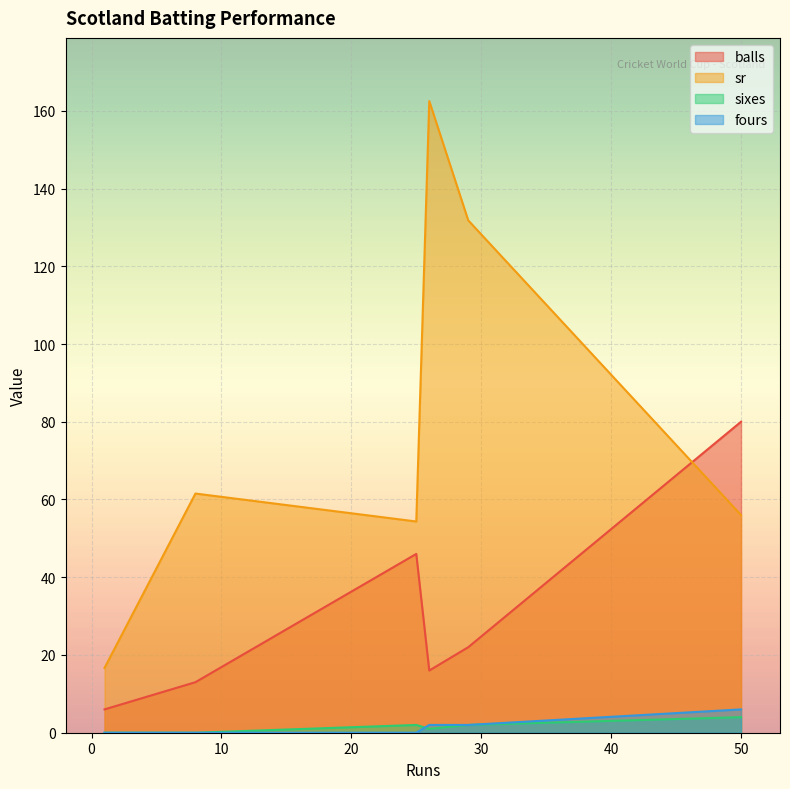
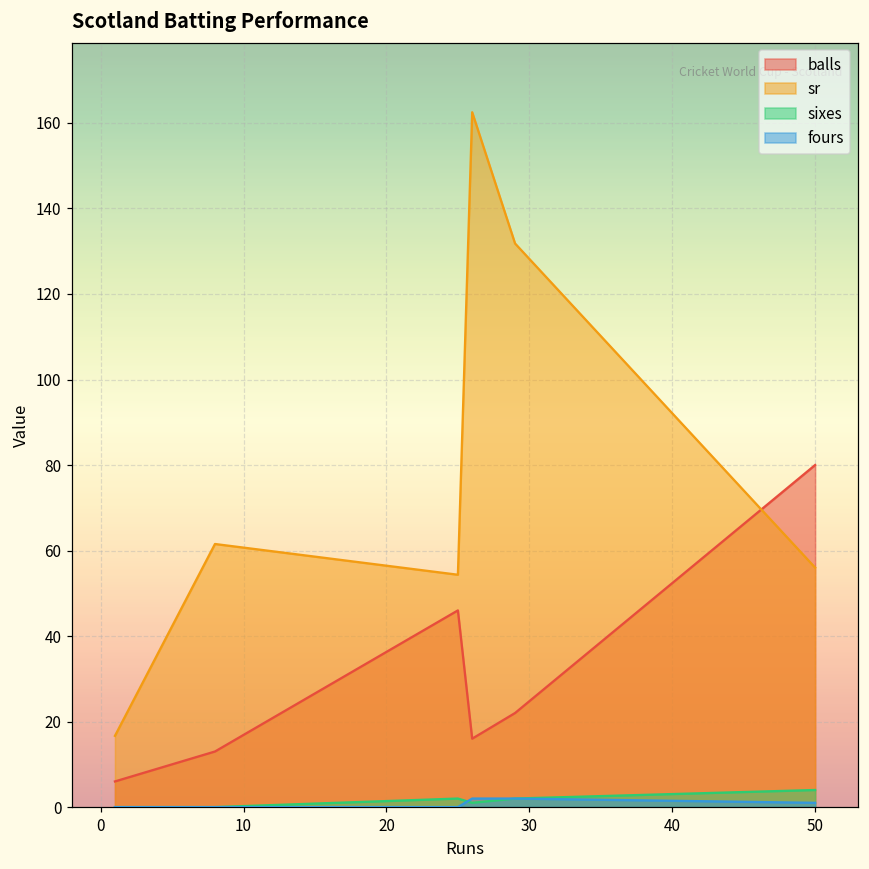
fours, 50: 6 -> 1
